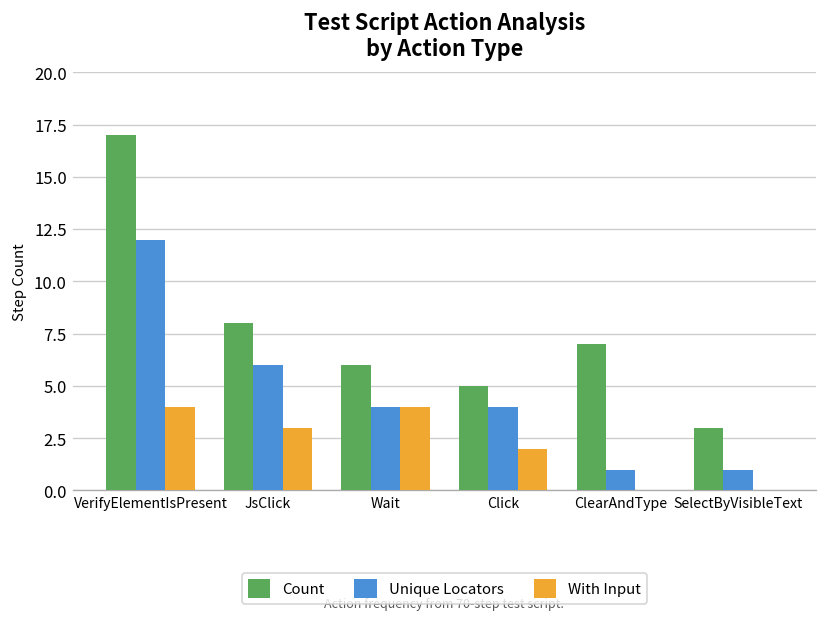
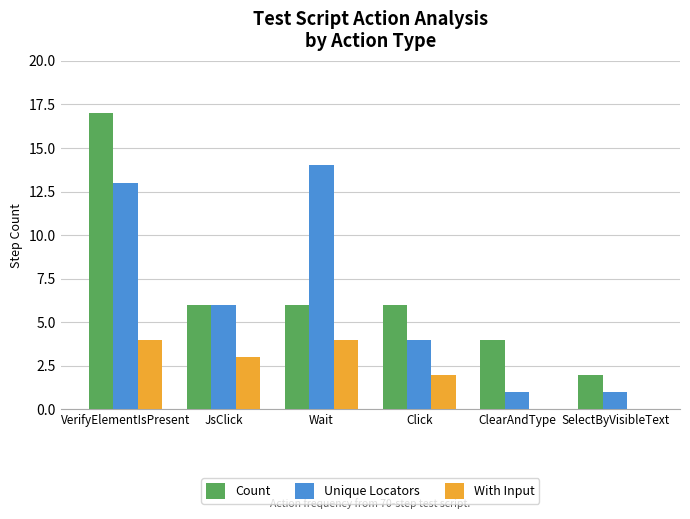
Unique Locators, VerifyElementIsPresent: 12 -> 13
Count, JsClick: 8 -> 6
Unique Locators, Wait: 4 -> 14
Count, Click: 5 -> 6
Count, ClearAndType: 7 -> 4
Count, SelectByVisibleText: 3 -> 2
